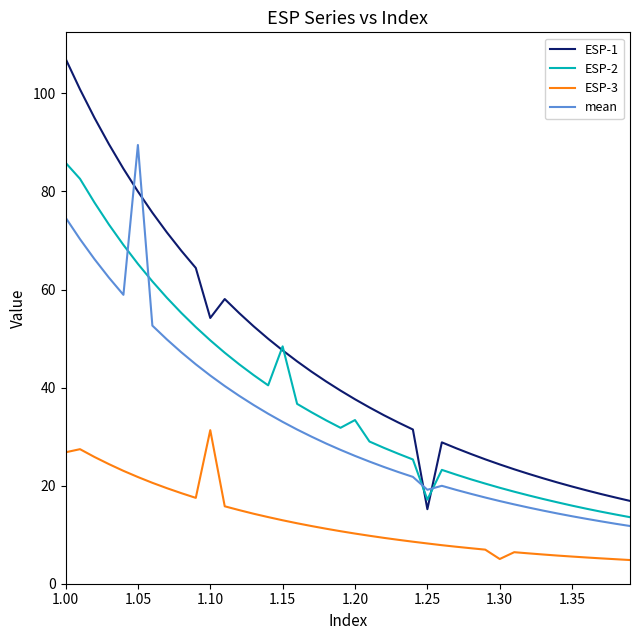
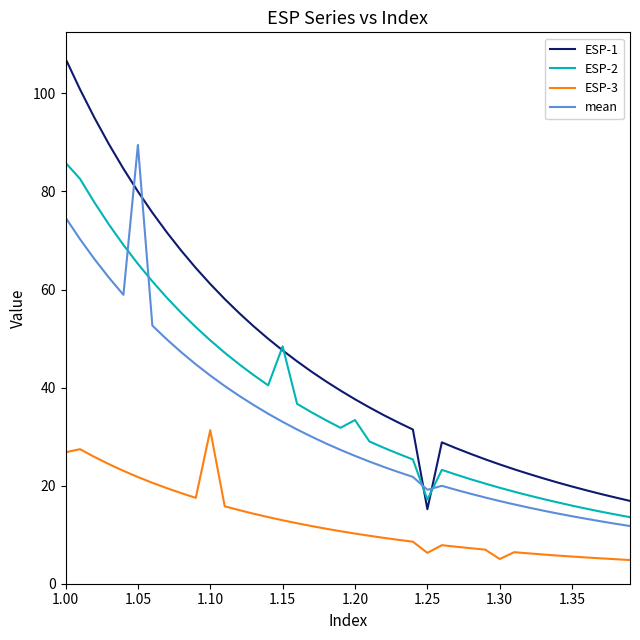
ESP-1, 1.10: 54 -> 61
ESP-3, 1.25: 8 -> 6
